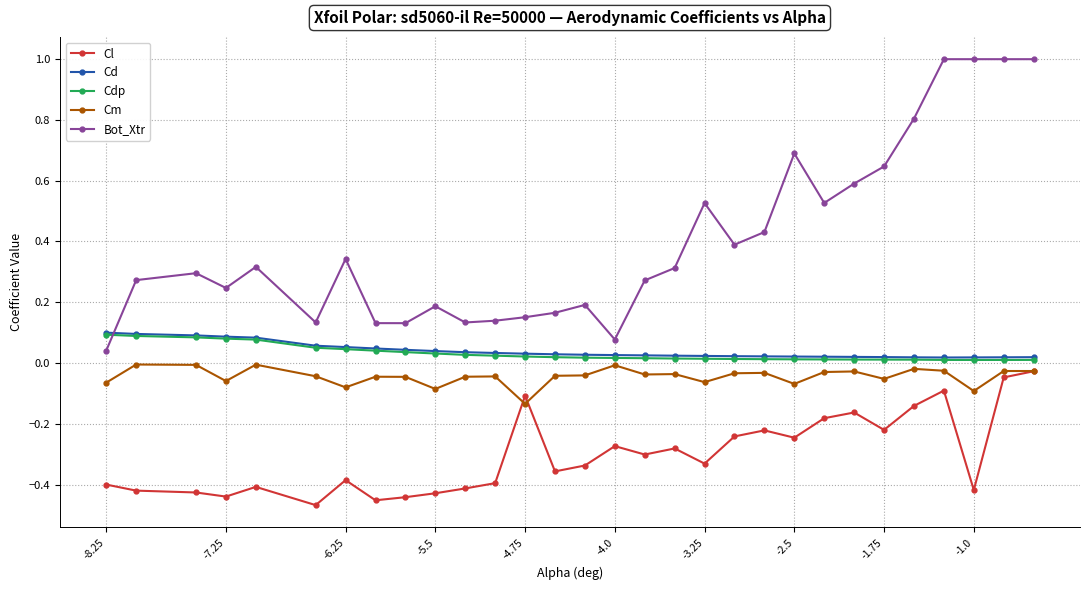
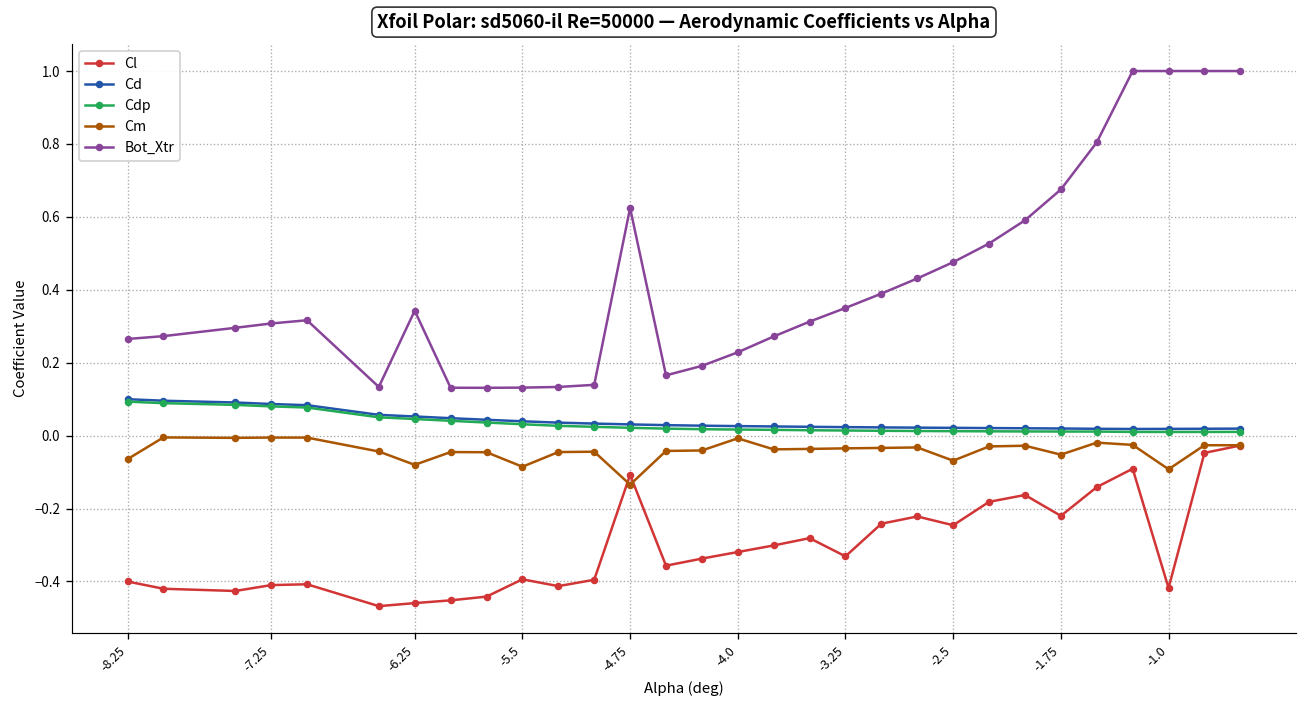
Bot_Xtr, -8.25: 0.04 -> 0.27
Cl, -7.25: -0.44 -> -0.41
Cm, -7.25: -0.06 -> -0.01
Bot_Xtr, -7.25: 0.25 -> 0.31
Cl, -6.25: -0.39 -> -0.46
Cl, -5.5: -0.43 -> -0.39
Bot_Xtr, -5.5: 0.19 -> 0.13
Bot_Xtr, -4.75: 0.15 -> 0.62
Cl, -4.0: -0.27 -> -0.32
Bot_Xtr, -4.0: 0.08 -> 0.23
Cm, -3.25: -0.06 -> -0.04
Bot_Xtr, -3.25: 0.53 -> 0.35
Bot_Xtr, -2.5: 0.69 -> 0.48
Bot_Xtr, -1.75: 0.65 -> 0.68
